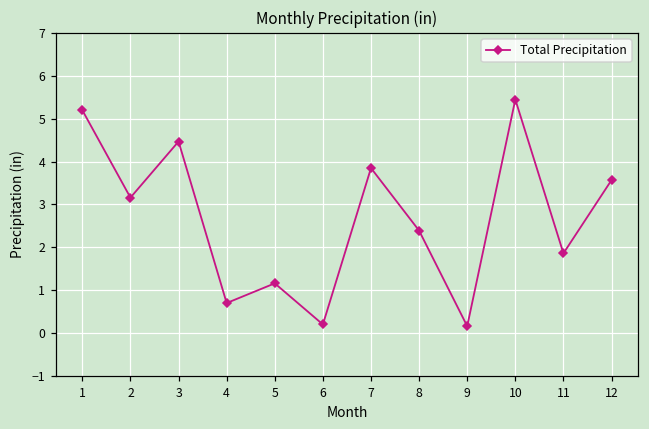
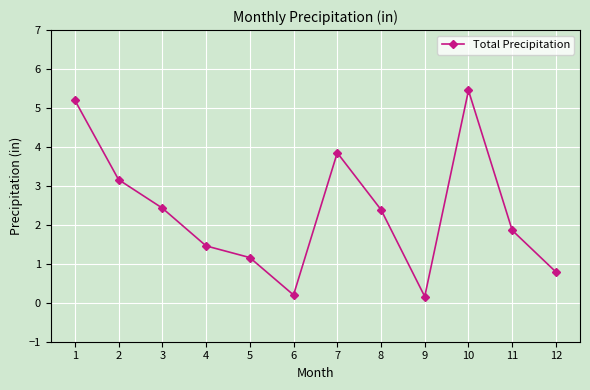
3: 4.5 -> 2.4
4: 0.7 -> 1.5
12: 3.6 -> 0.8
